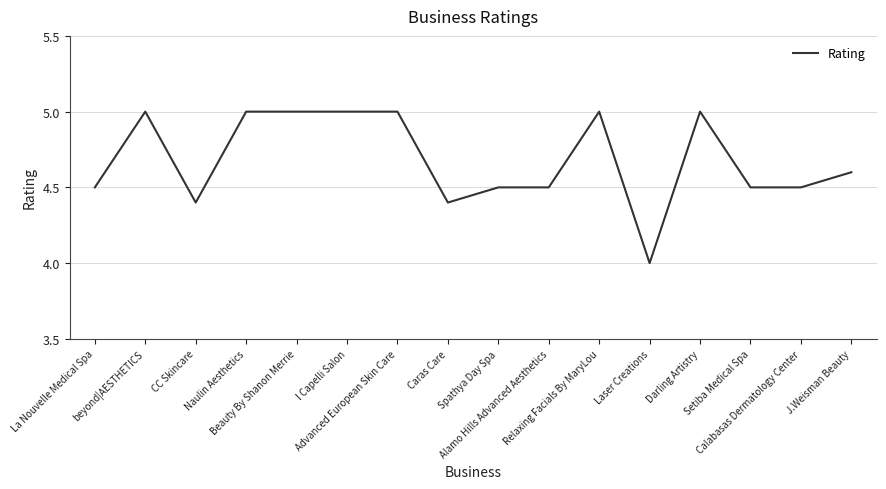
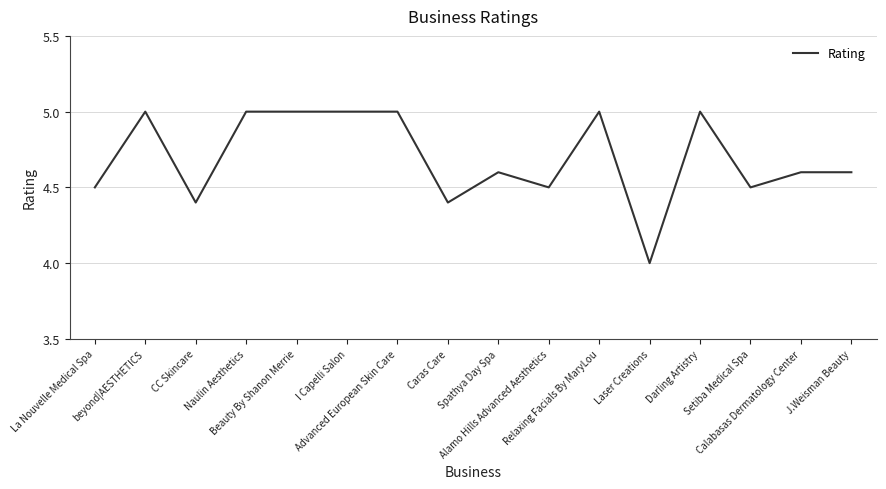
Spathya Day Spa: 4.5 -> 4.6
Calabasas Dermatology Center: 4.5 -> 4.6
